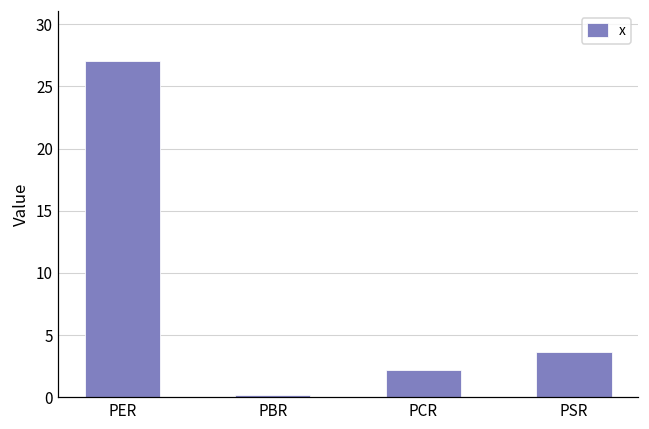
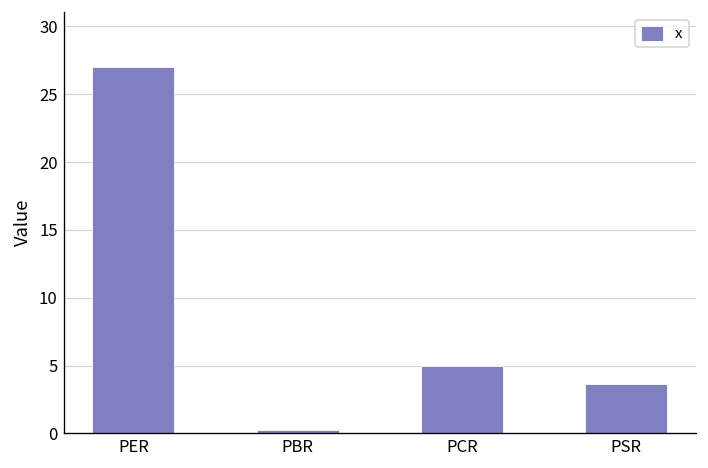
PCR: 2.2 -> 5.0
